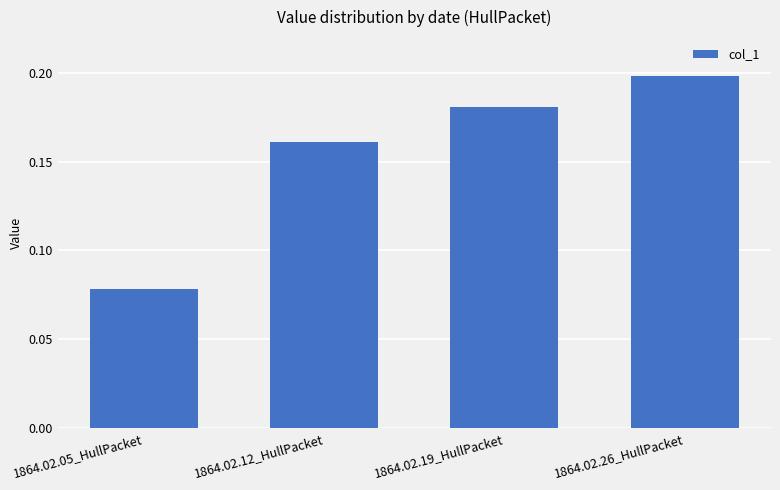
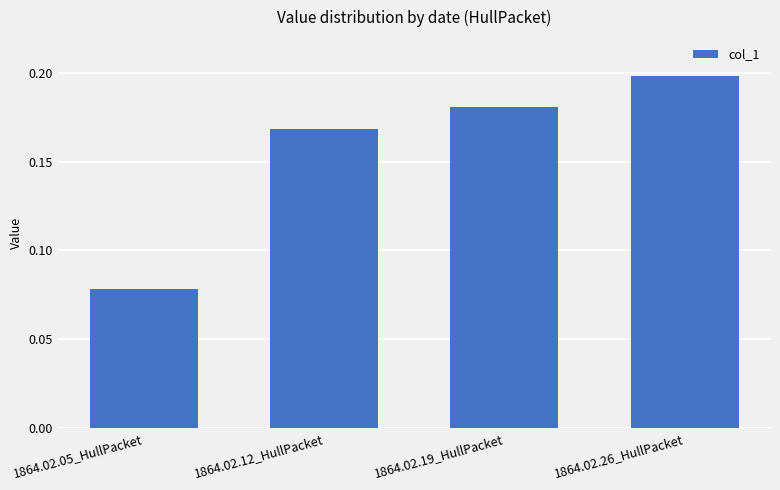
1864.02.12_HullPacket: 0.161 -> 0.168
